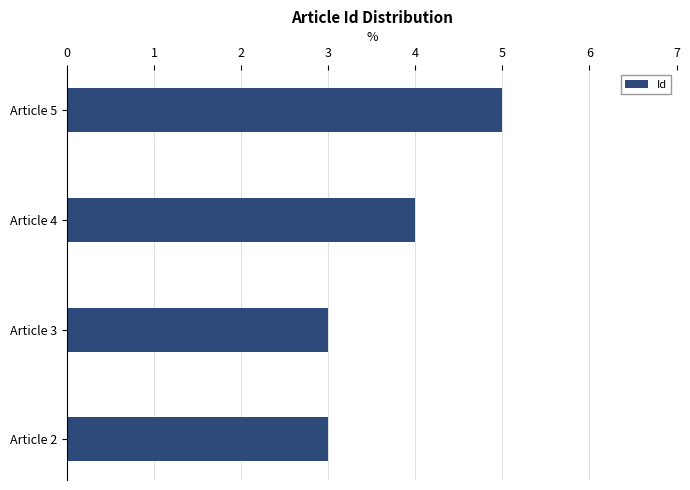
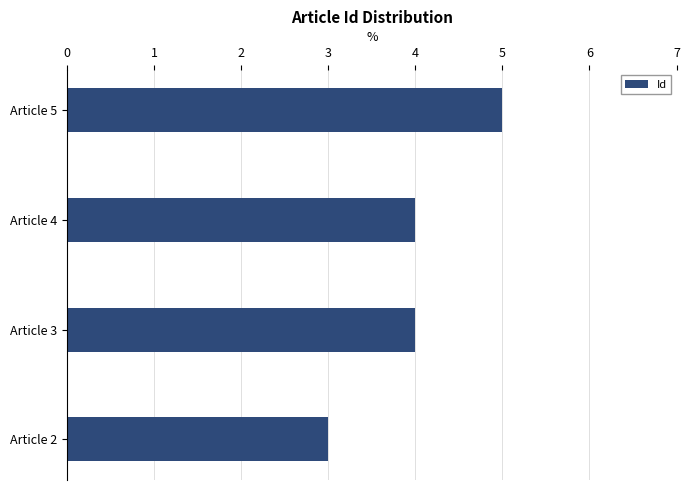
Article 3: 3 -> 4
